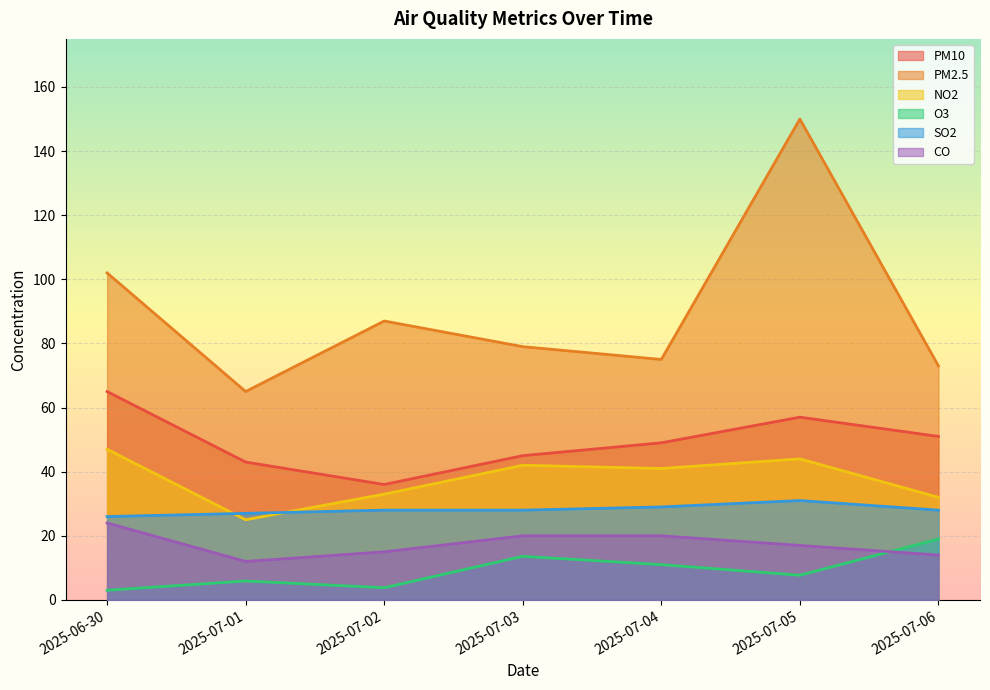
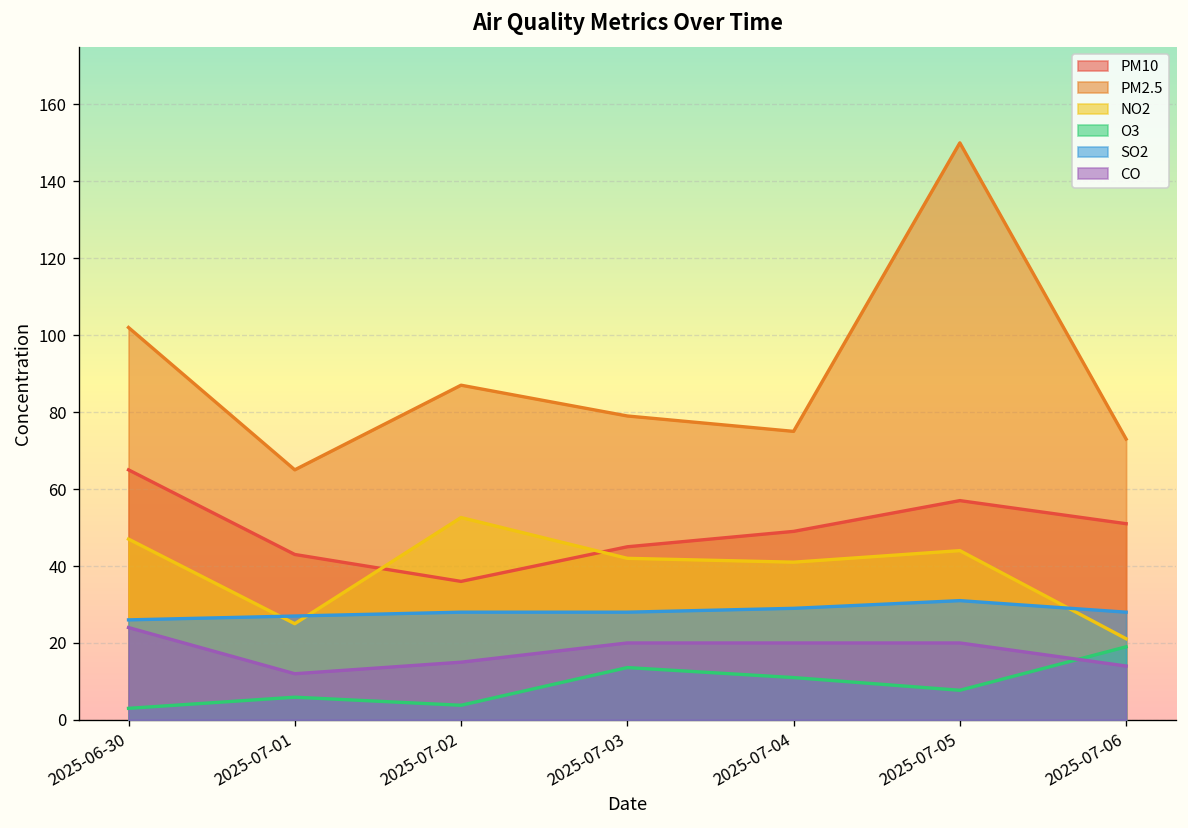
NO2, 2025-07-02: 33 -> 53
CO, 2025-07-05: 17 -> 20
NO2, 2025-07-06: 32 -> 21
